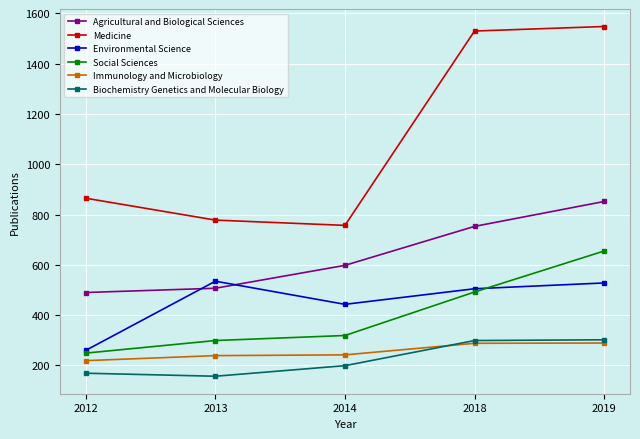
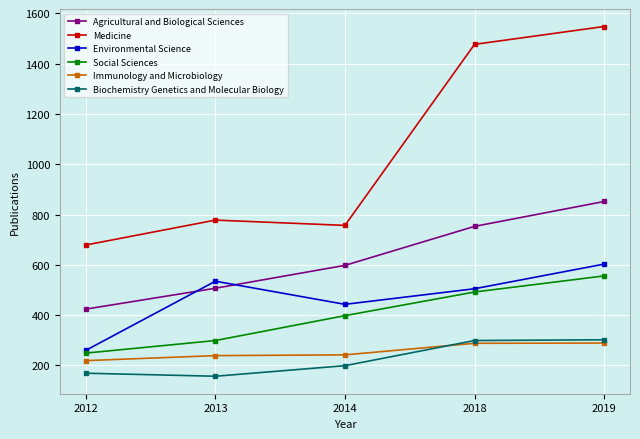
Agricultural and Biological Sciences, 2012: 490 -> 420
Medicine, 2012: 870 -> 680
Social Sciences, 2014: 320 -> 400
Medicine, 2018: 1530 -> 1480
Environmental Science, 2019: 530 -> 600
Social Sciences, 2019: 660 -> 560
